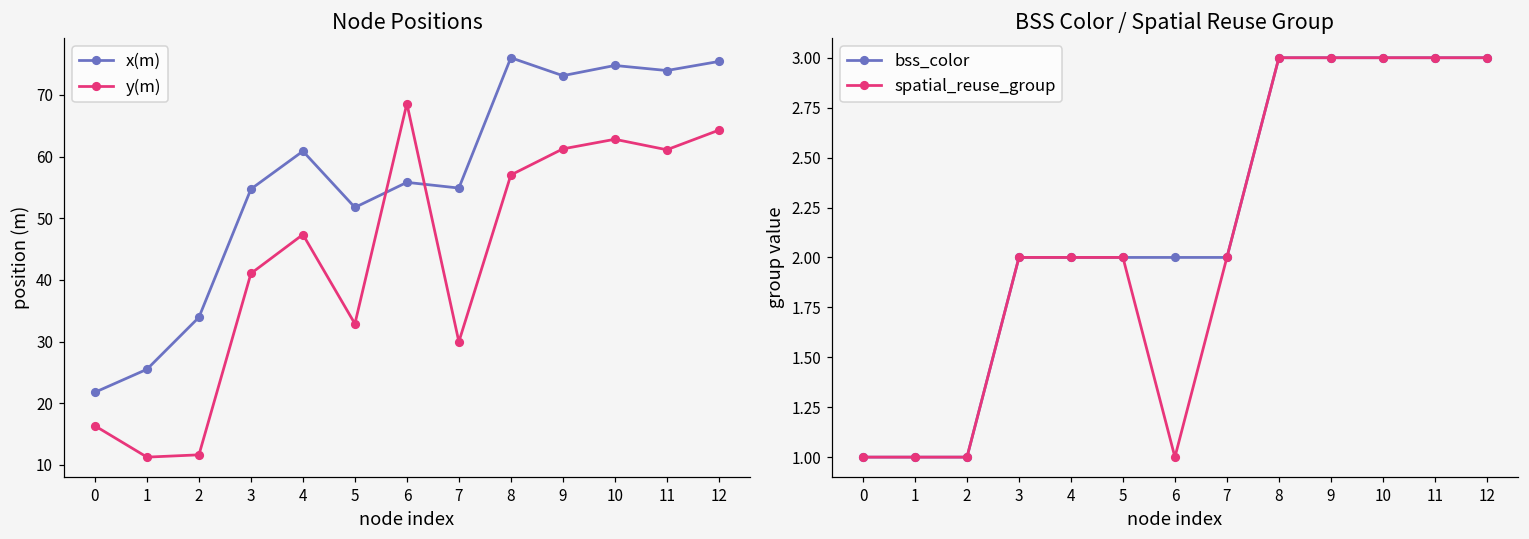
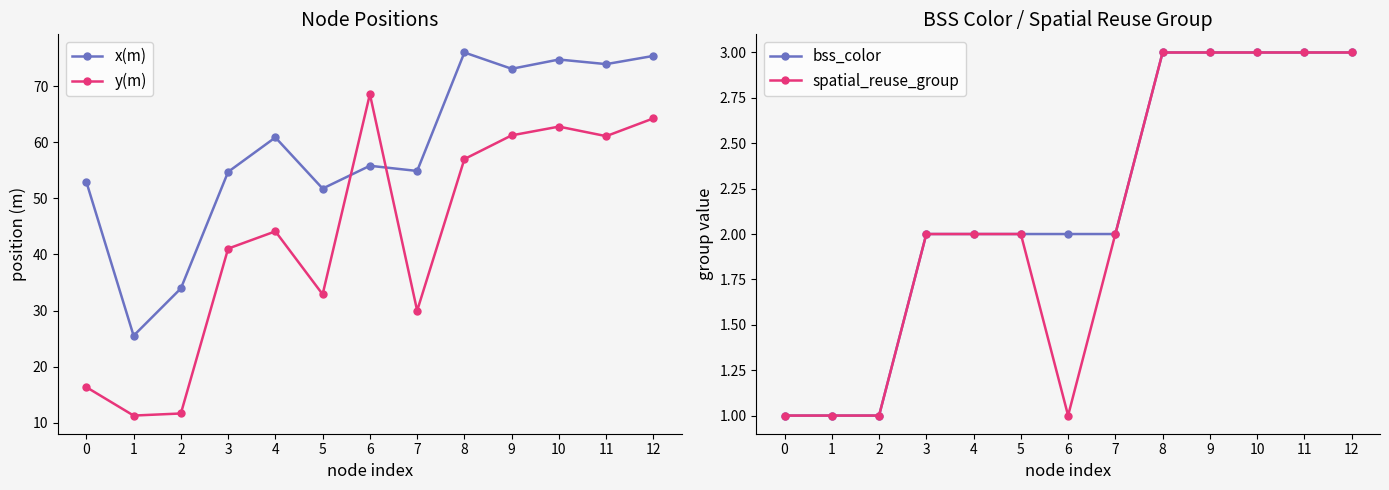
Node Positions, x(m), 0: 22 -> 53
Node Positions, y(m), 4: 47 -> 44
